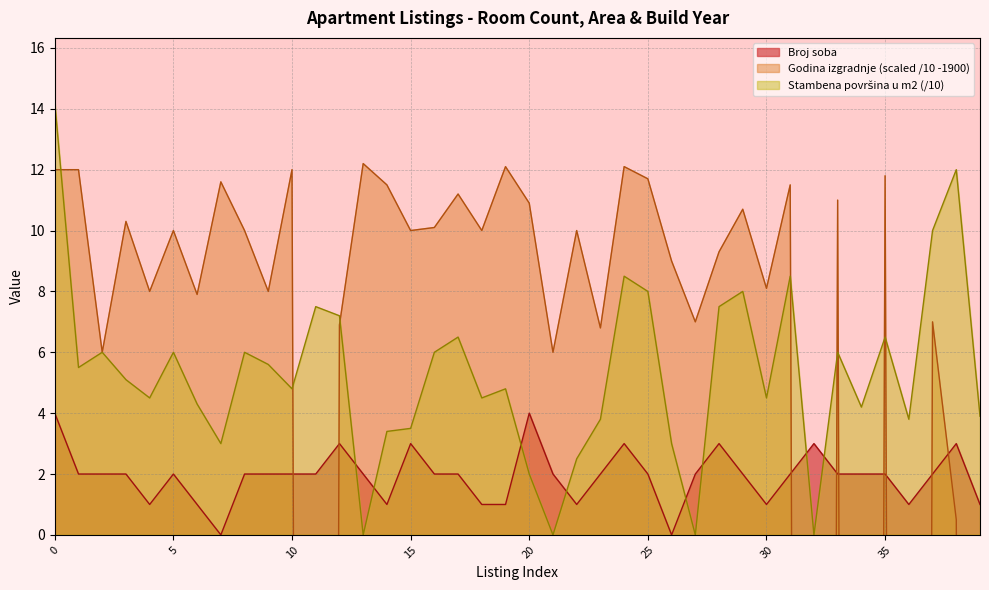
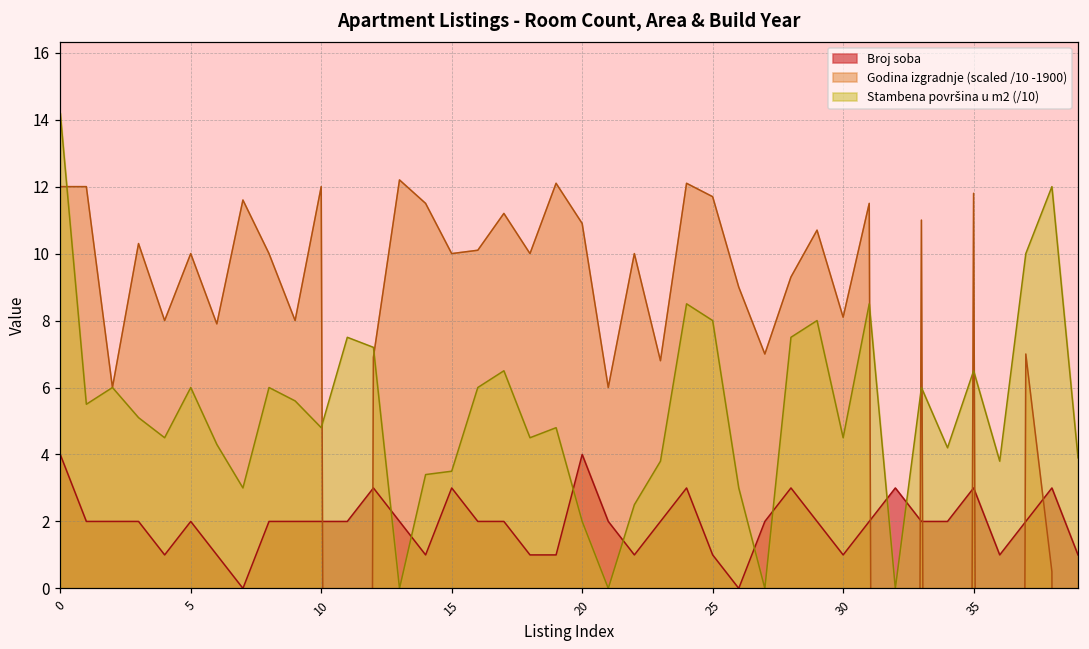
Broj soba, 25: 2 -> 1
Broj soba, 35: 2 -> 3
